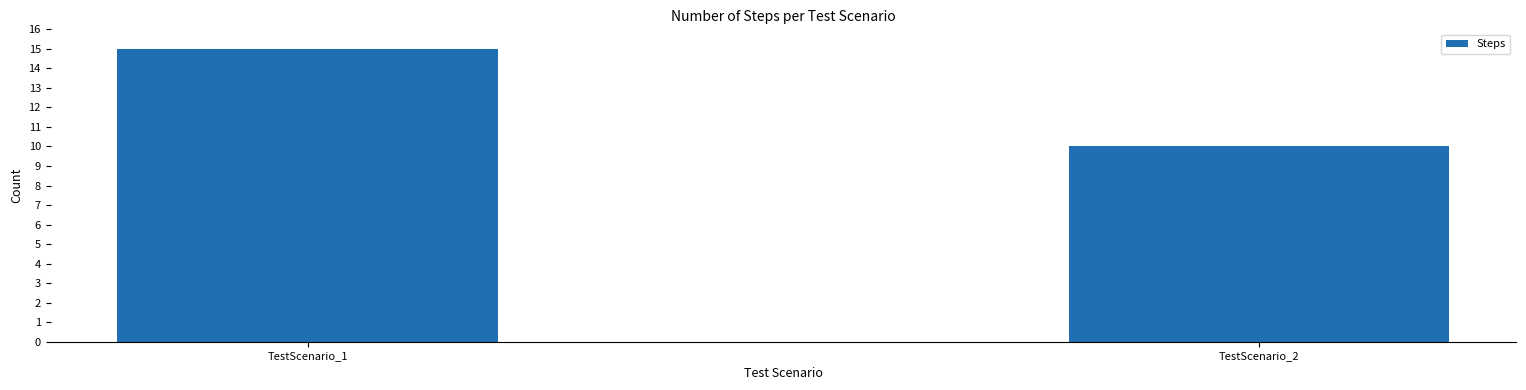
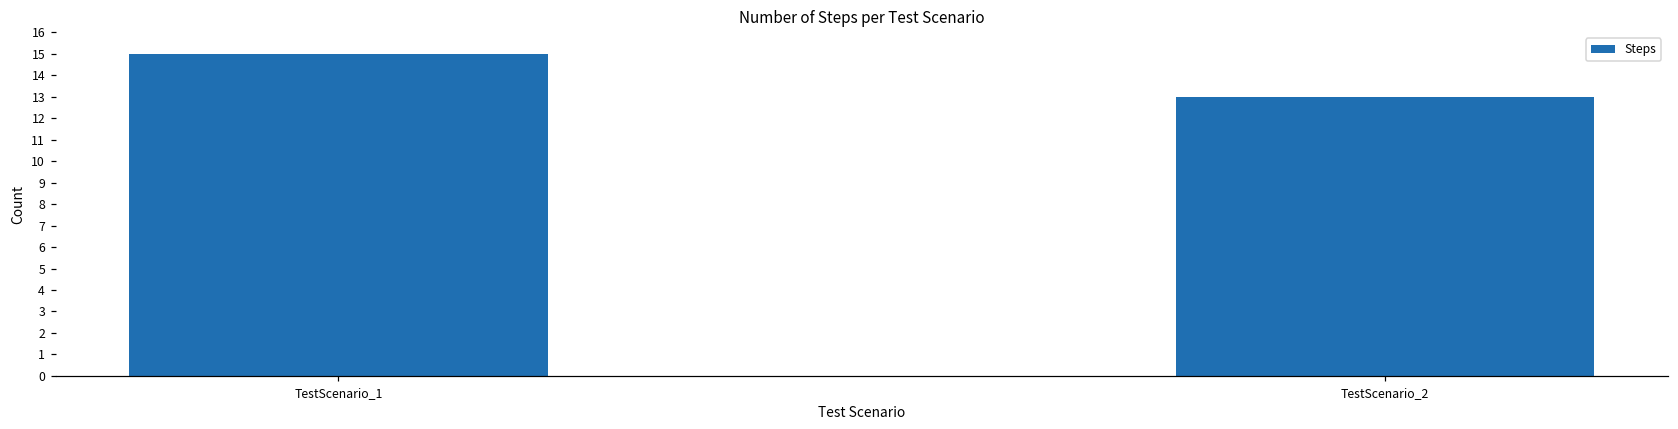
TestScenario_2: 10 -> 13
